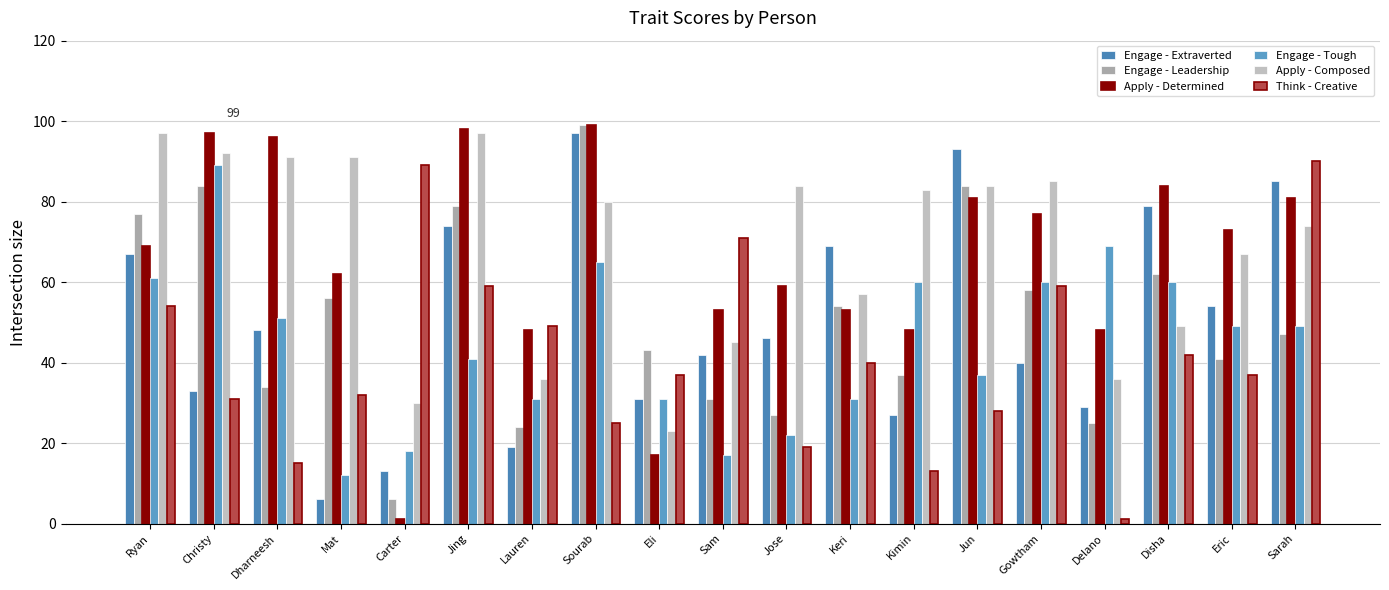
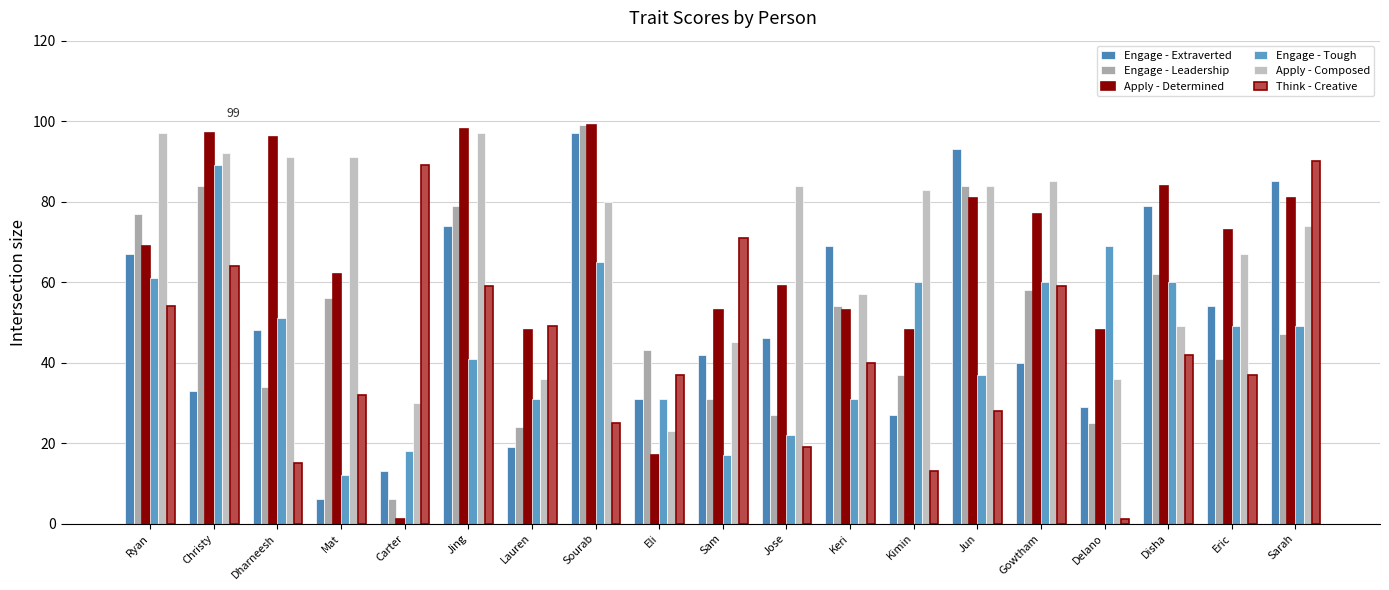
Think - Creative, Christy: 31 -> 64
